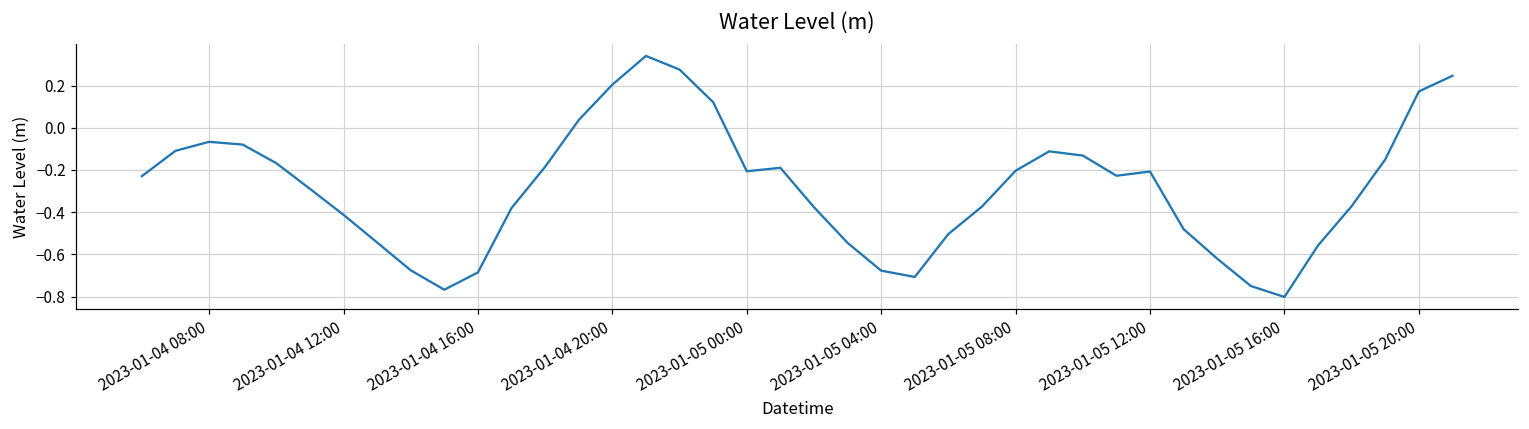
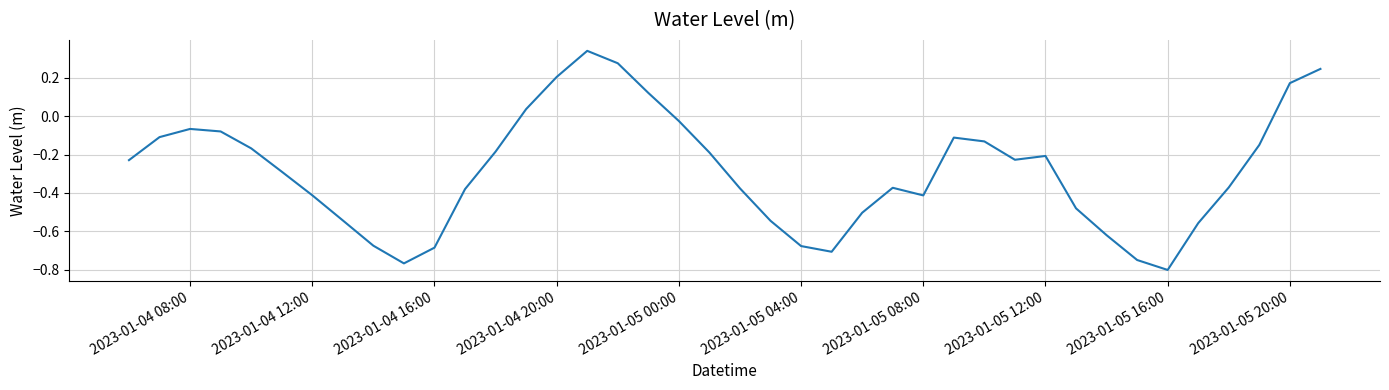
2023-01-05 00:00: -0.21 -> -0.03
2023-01-05 08:00: -0.20 -> -0.41
